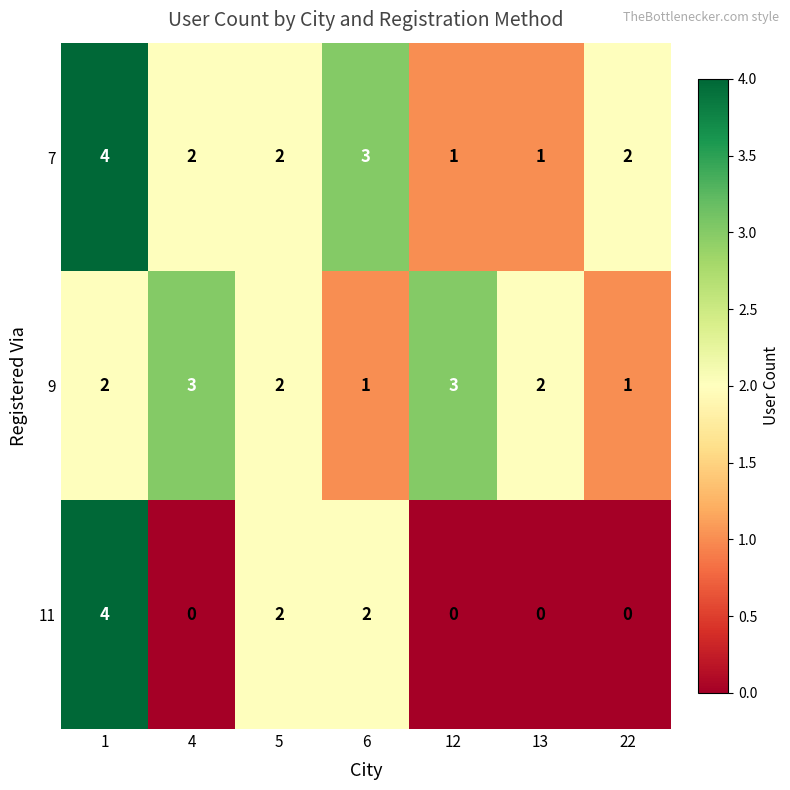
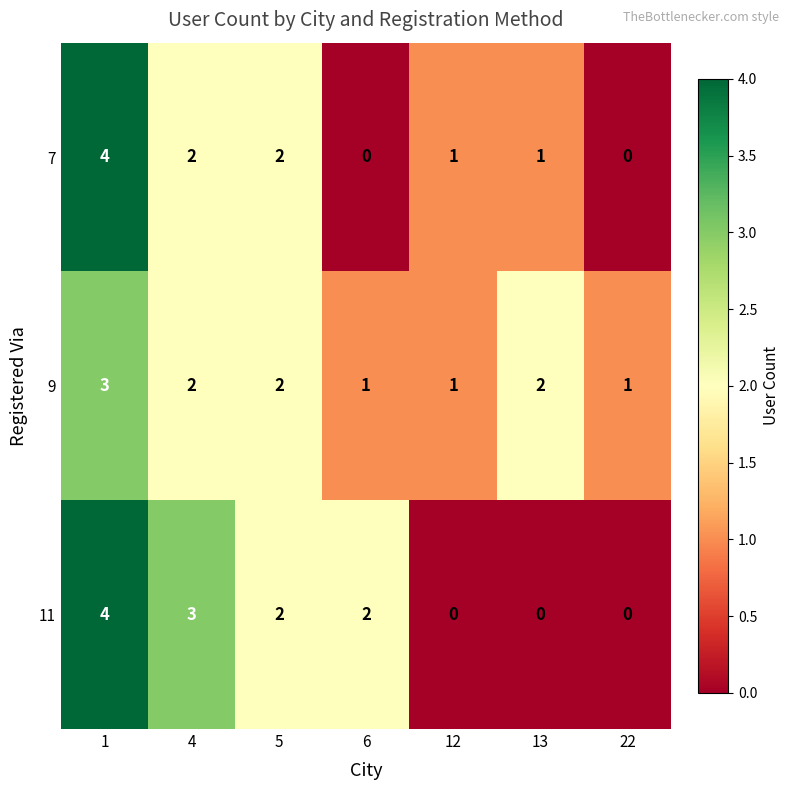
7, 6: 3 -> 0
7, 22: 2 -> 0
9, 1: 2 -> 3
9, 4: 3 -> 2
9, 12: 3 -> 1
11, 4: 0 -> 3
